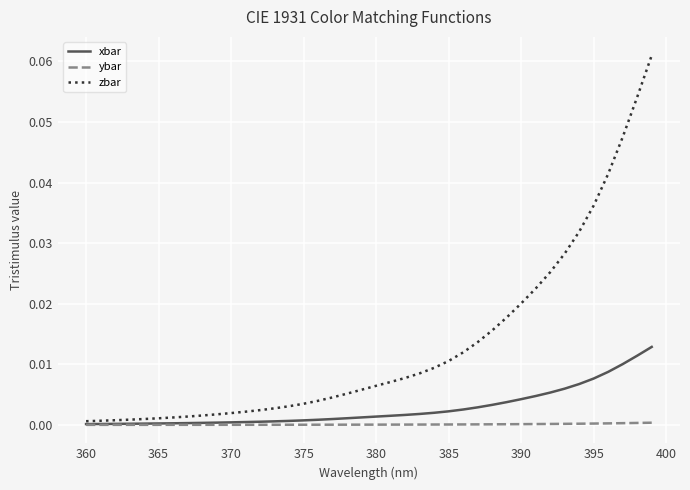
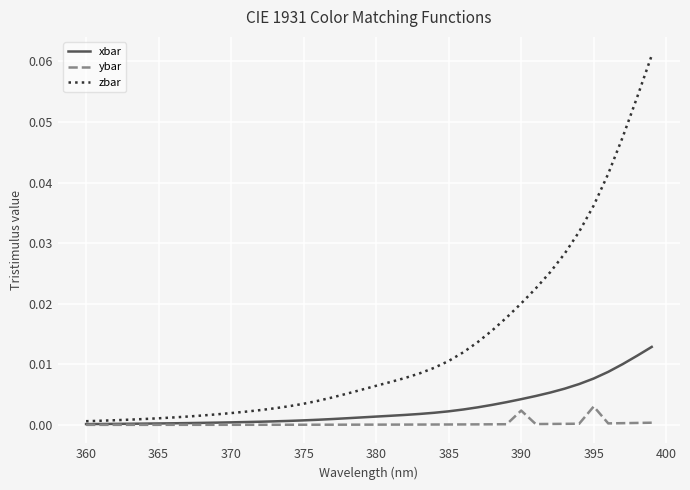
ybar, 390: 0.000 -> 0.002
ybar, 395: 0.000 -> 0.003
